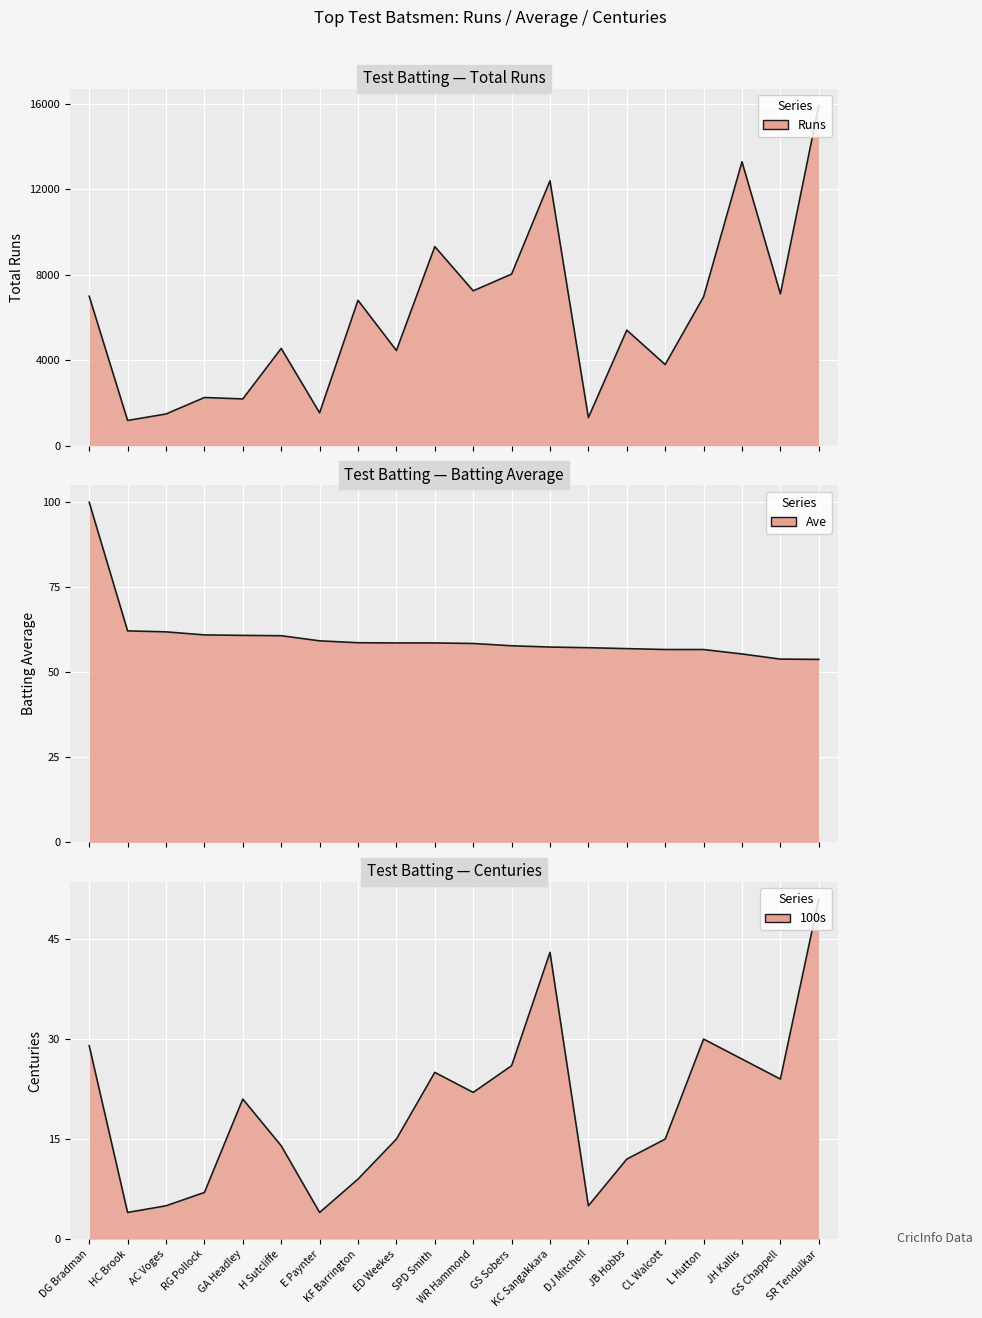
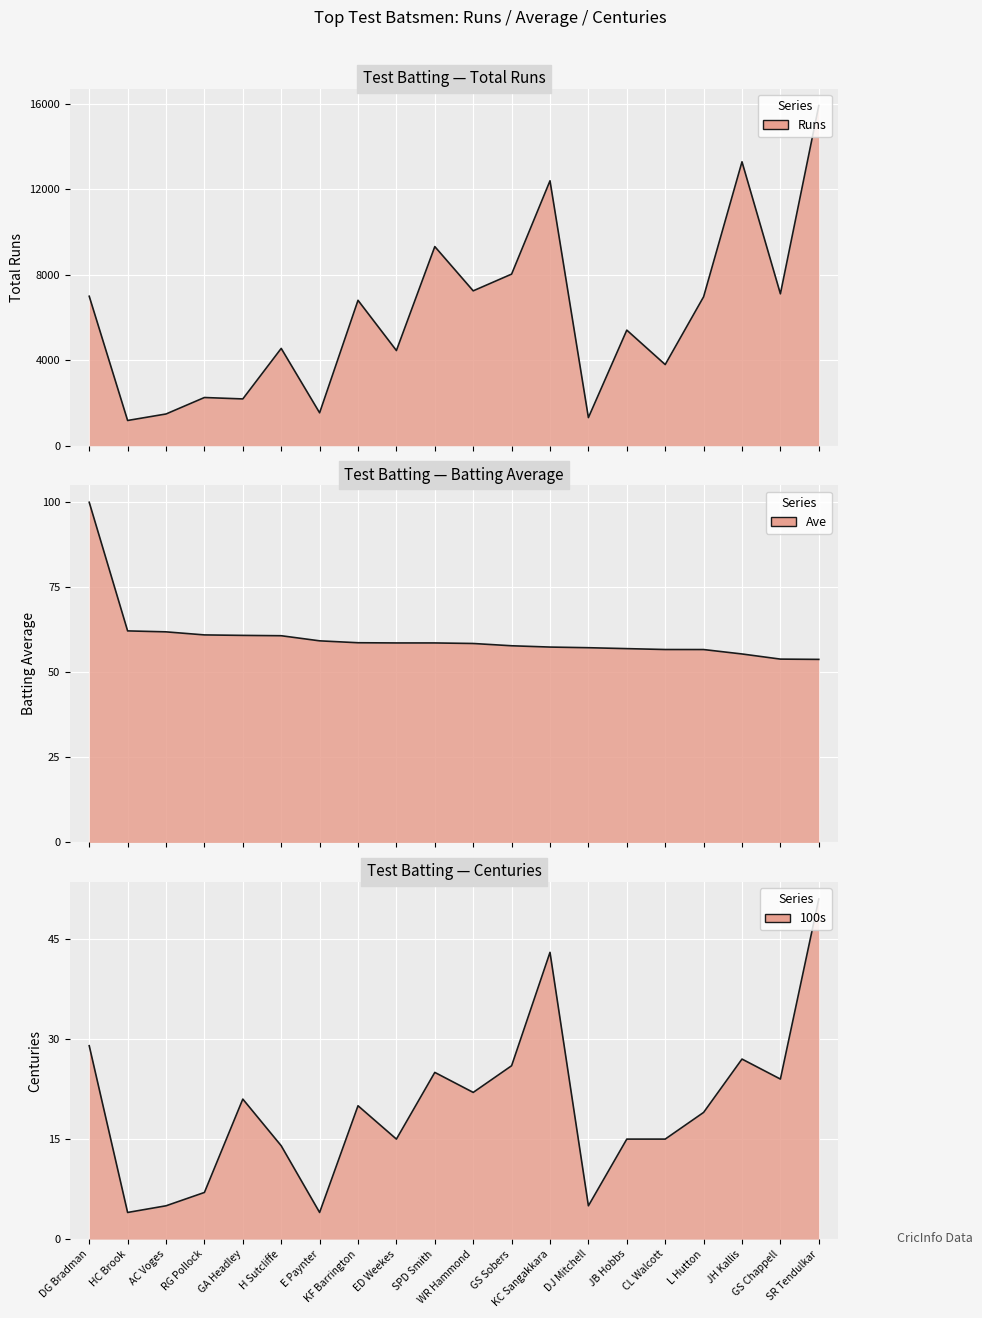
Test Batting — Centuries, KF Barrington: 9 -> 20
Test Batting — Centuries, JB Hobbs: 12 -> 15
Test Batting — Centuries, L Hutton: 30 -> 19
